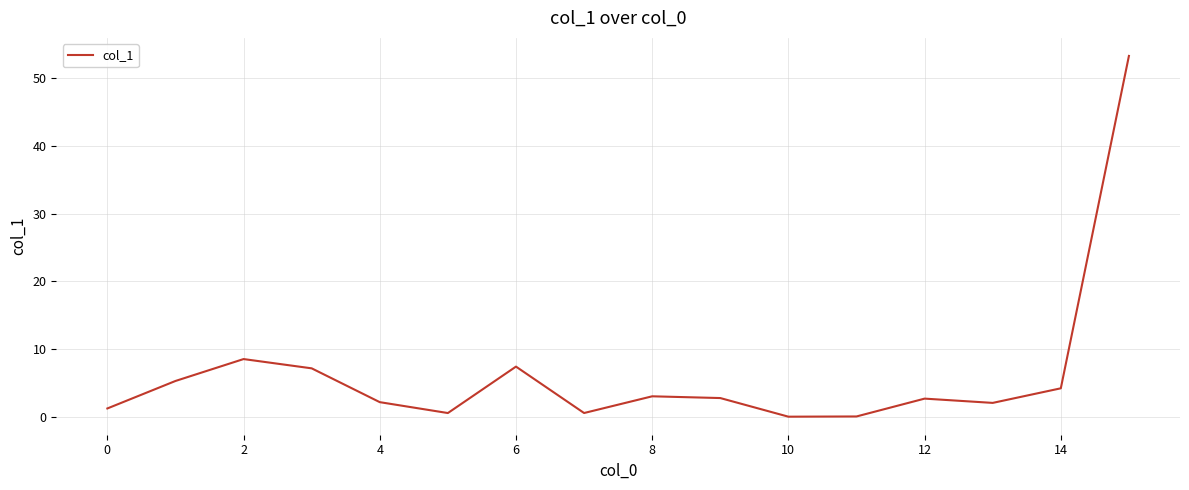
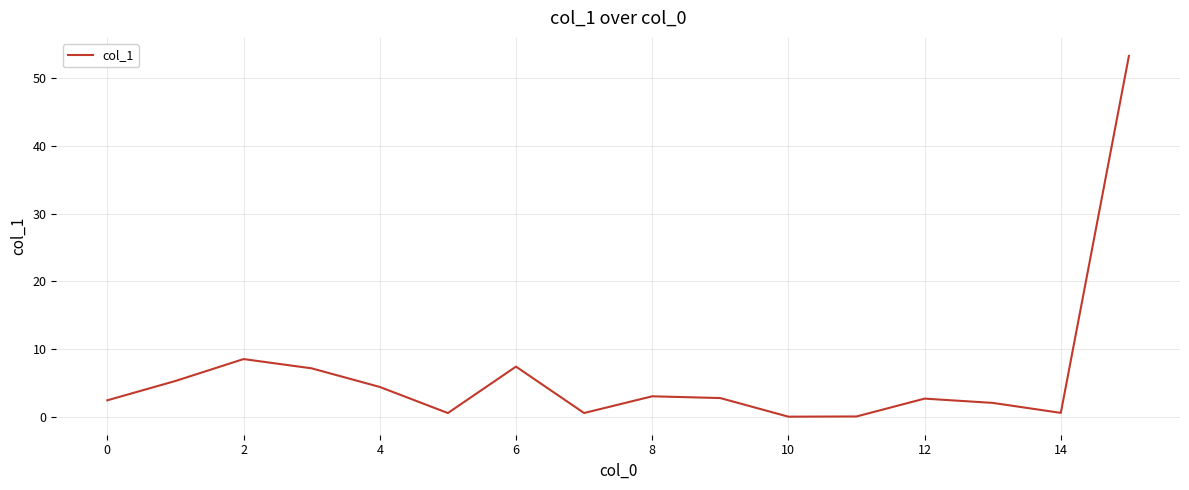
0: 1 -> 2
4: 2 -> 4
14: 4 -> 1
